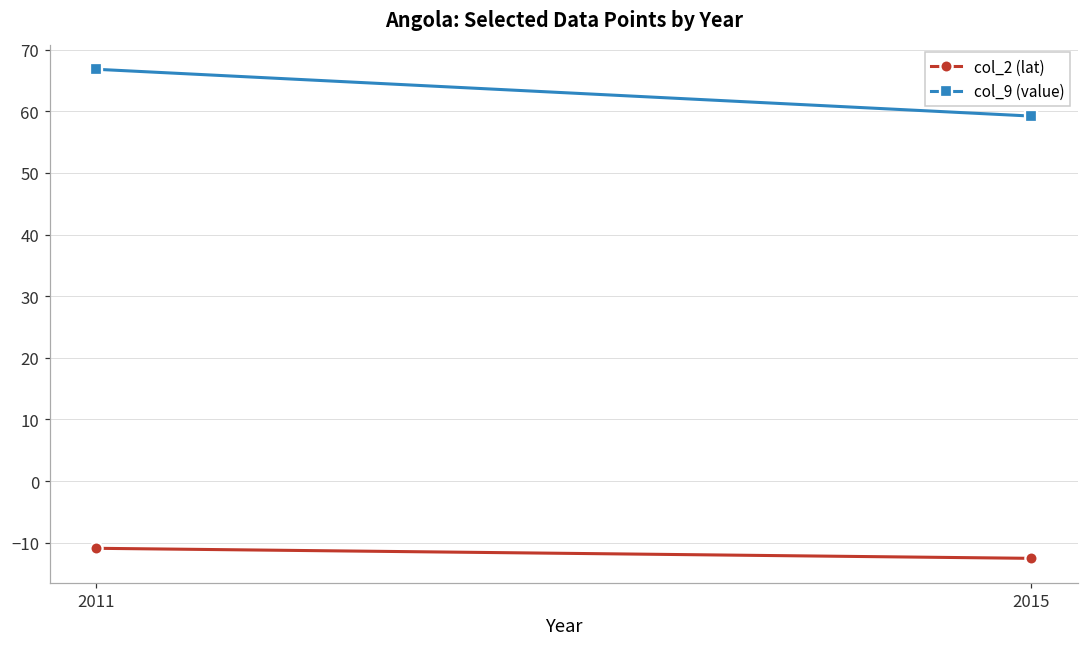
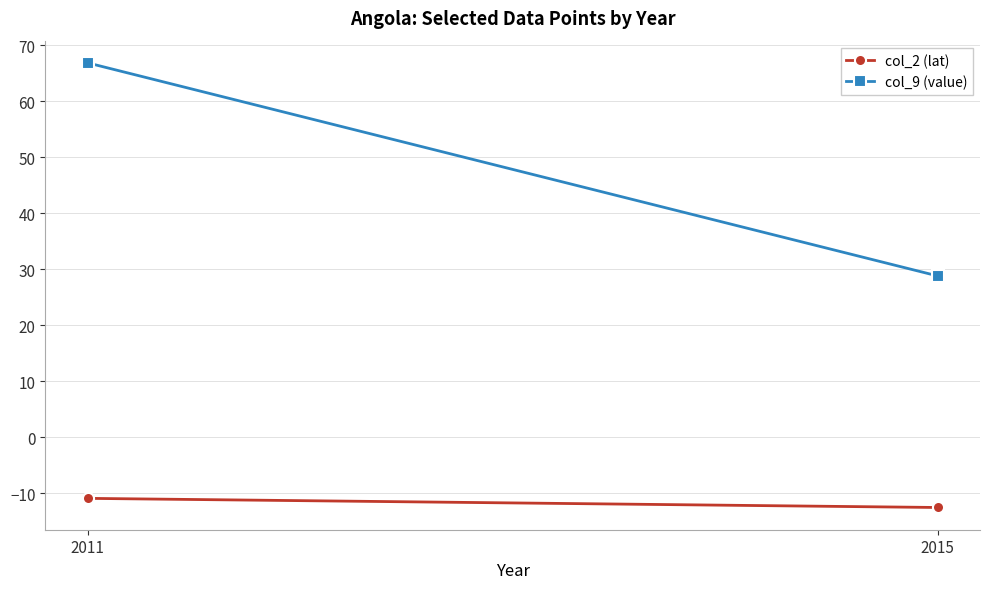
col_9 (value), 2015: 59 -> 29
